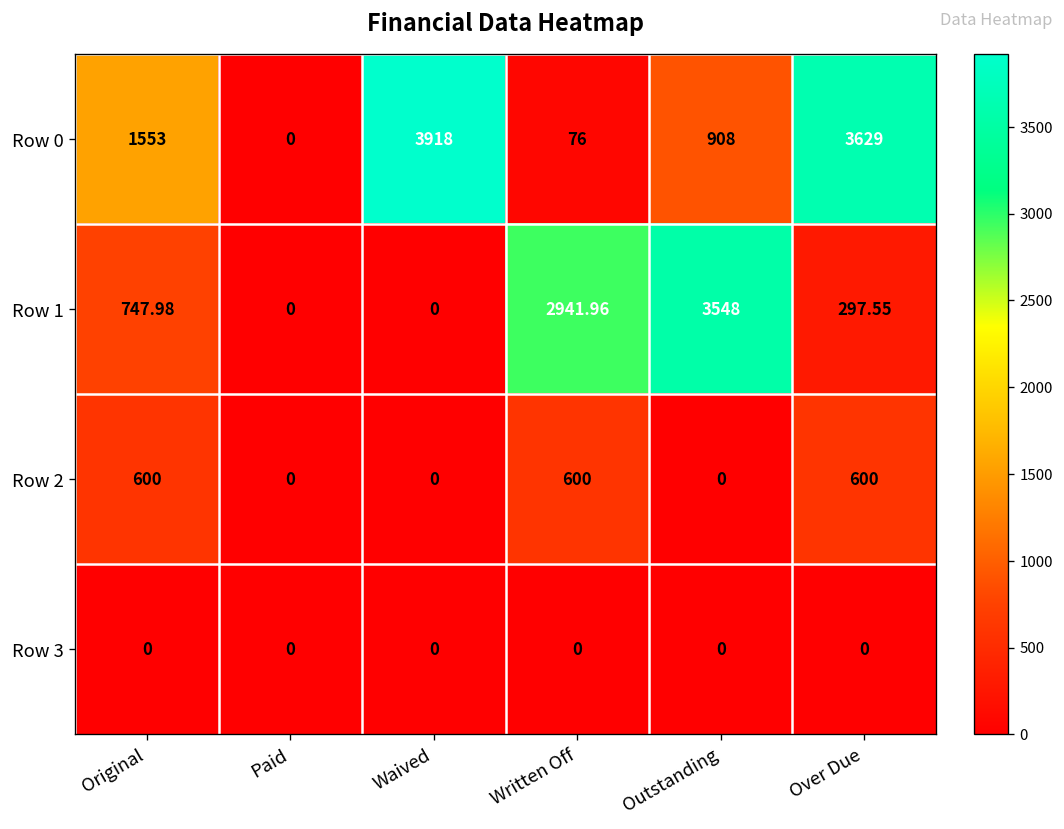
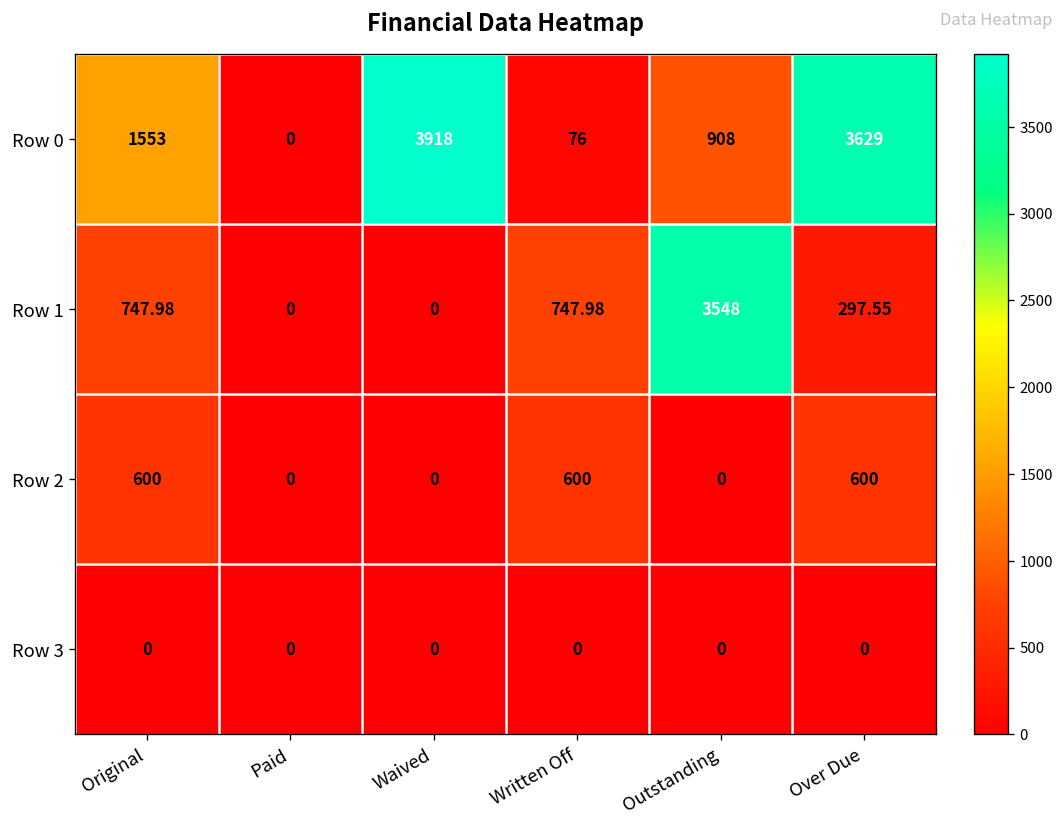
Row 1, Written Off: 2941.96 -> 747.98
